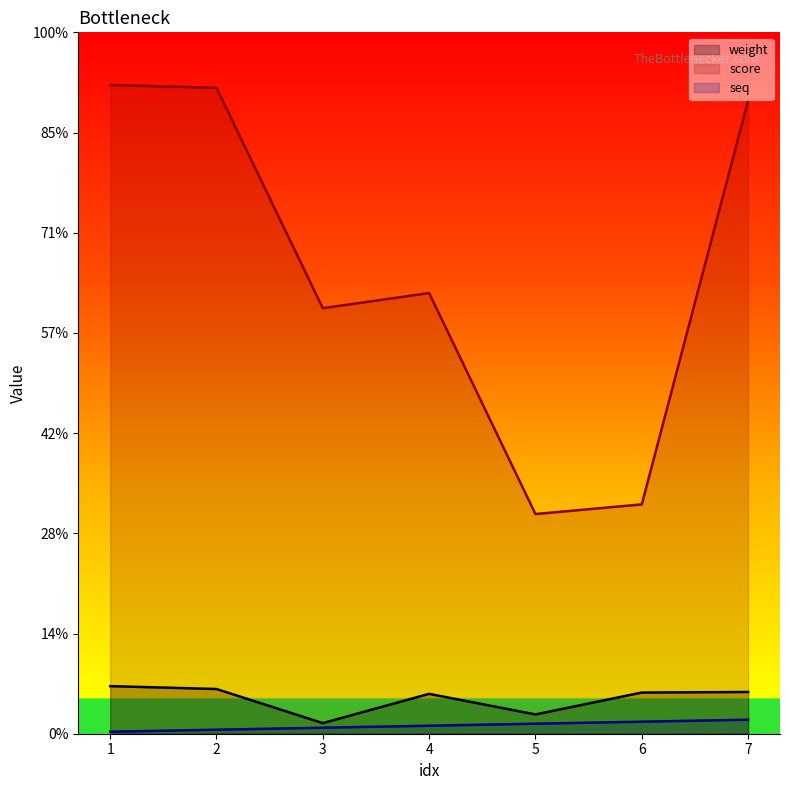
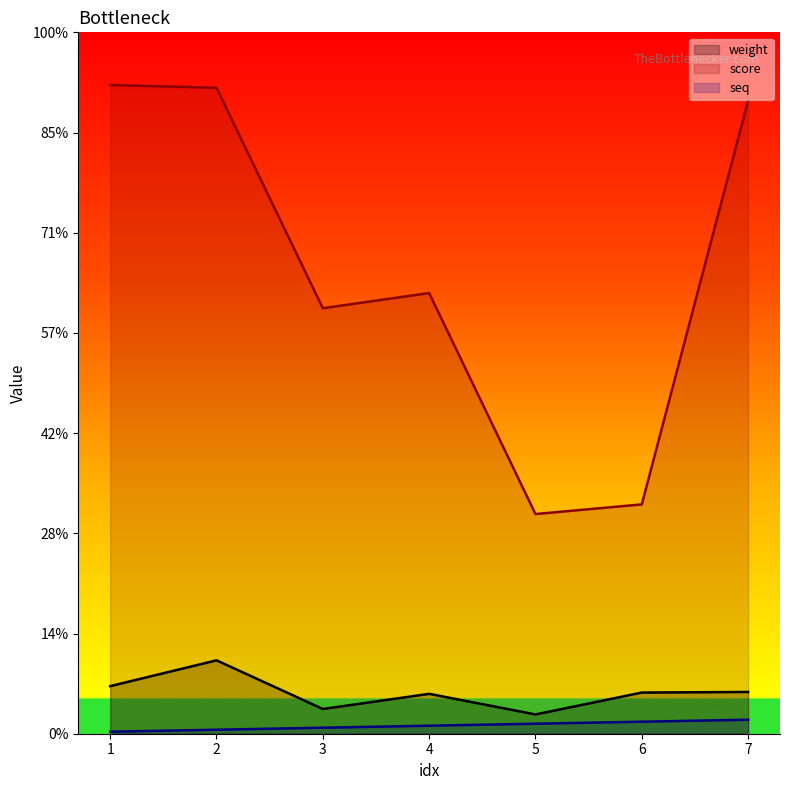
weight, 2: 6% -> 10%
weight, 3: 2% -> 4%
